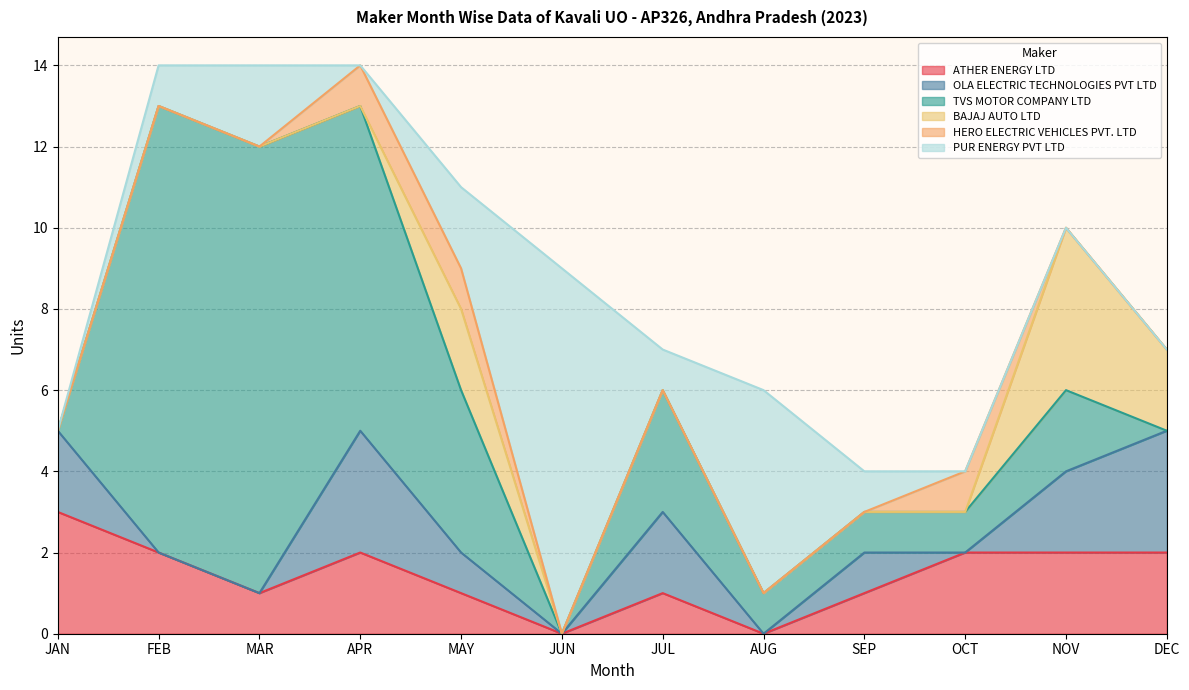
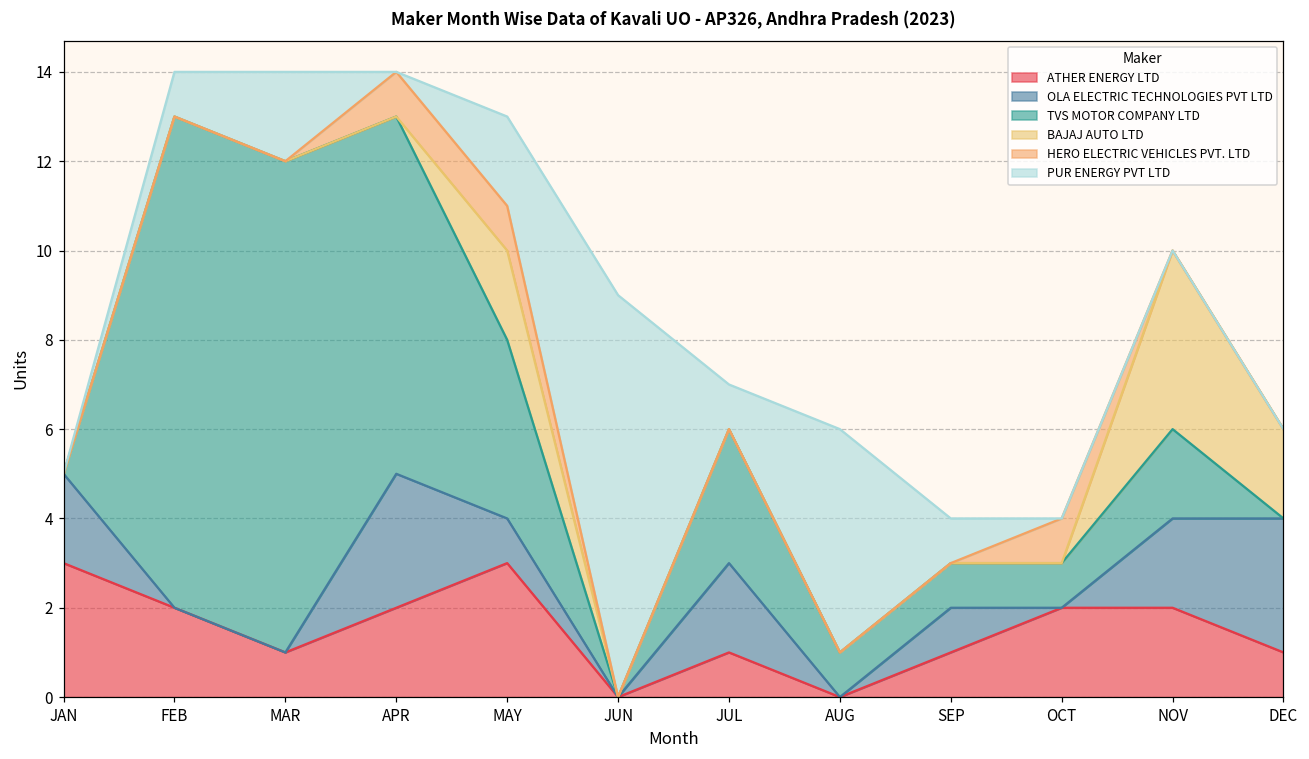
ATHER ENERGY LTD, MAY: 1 -> 3
ATHER ENERGY LTD, DEC: 2 -> 1
